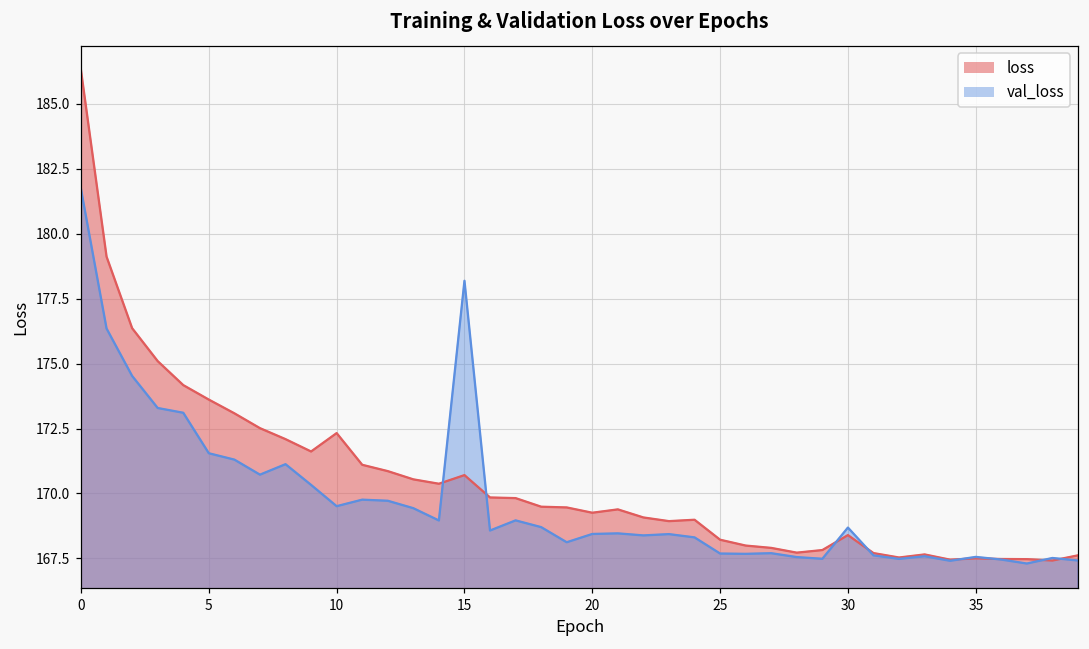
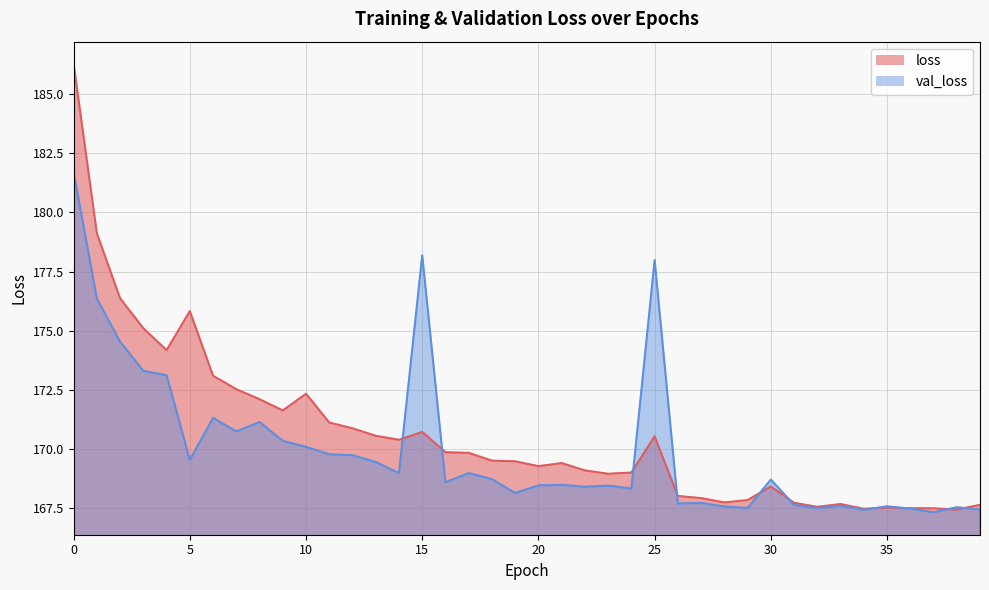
loss, 5: 173.6 -> 175.8
val_loss, 5: 171.5 -> 169.5
val_loss, 10: 169.5 -> 170.1
loss, 25: 168.2 -> 170.5
val_loss, 25: 167.7 -> 178.0
